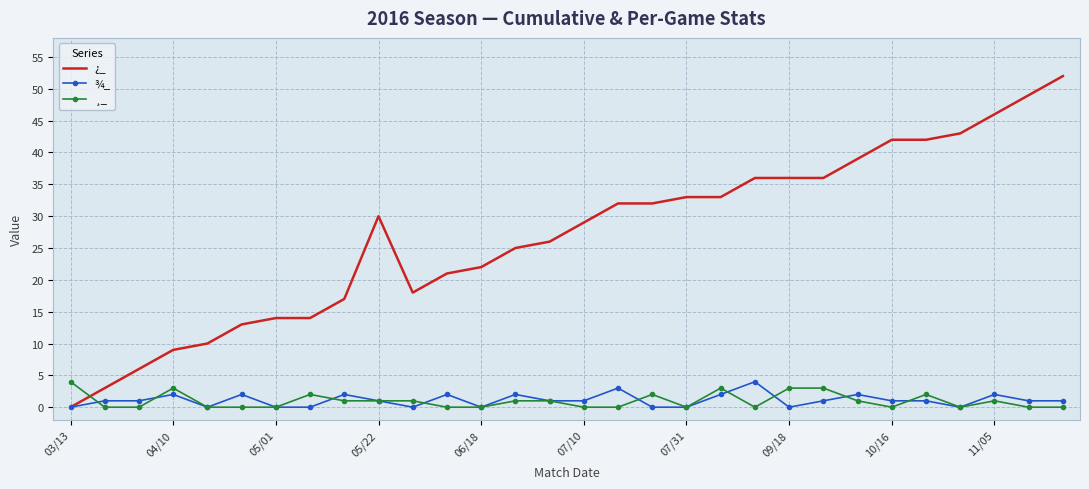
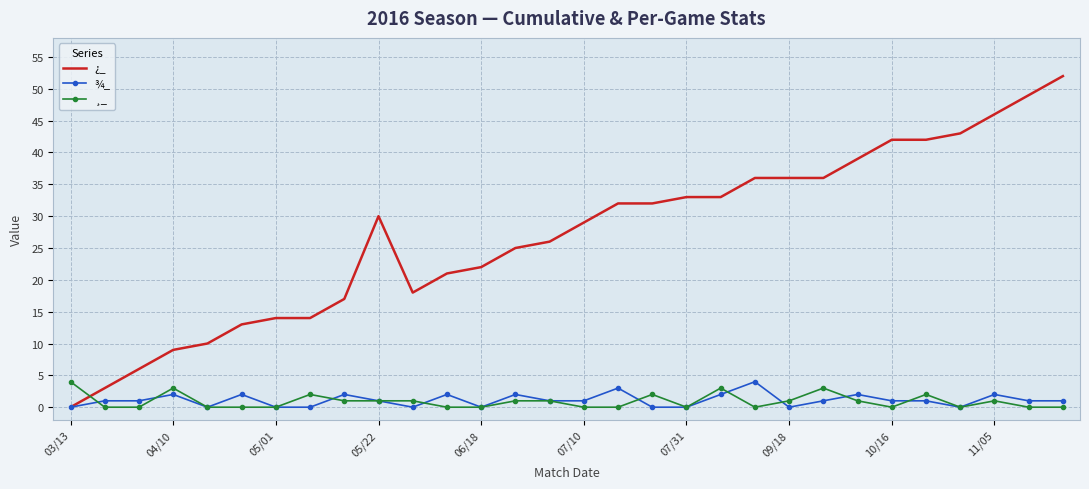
¸_, 09/18: 3 -> 1
